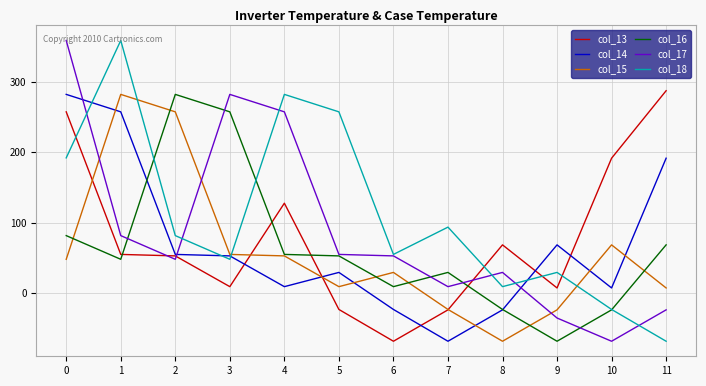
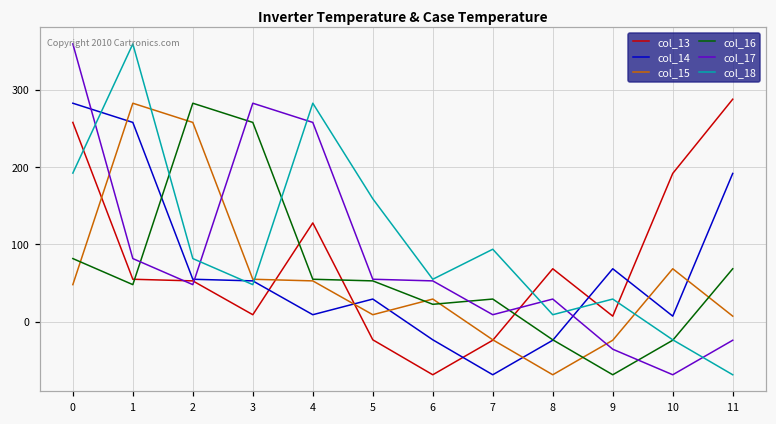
col_18, 5: 260 -> 160
col_16, 6: 10 -> 20
